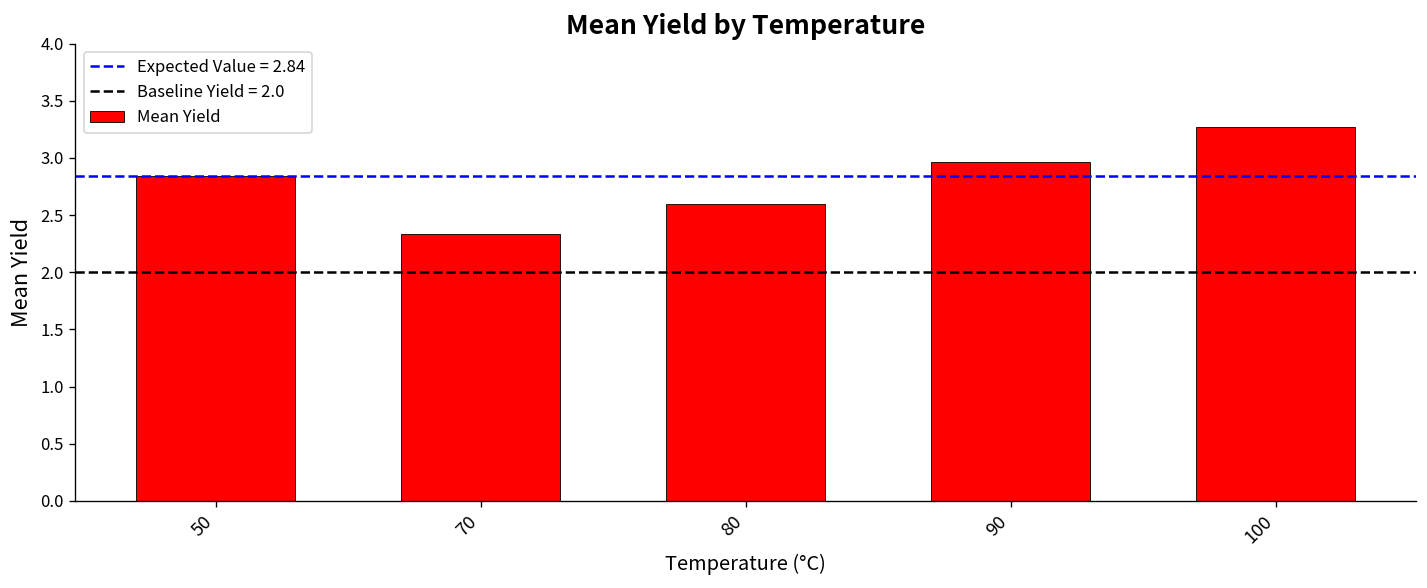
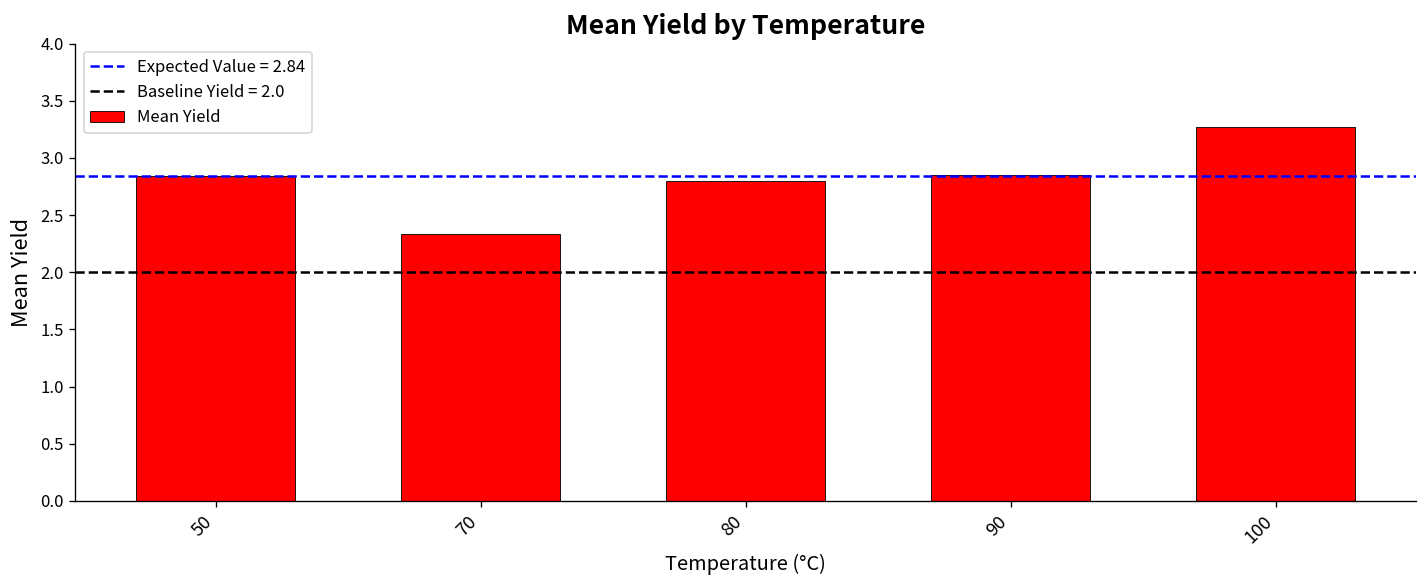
80: 2.6 -> 2.8
90: 3.0 -> 2.9
